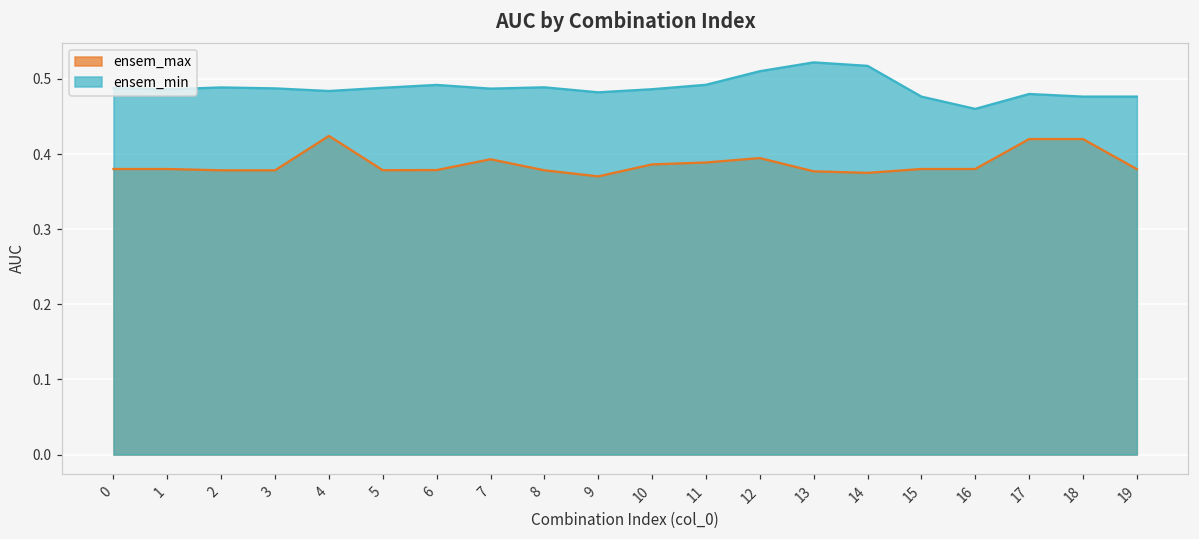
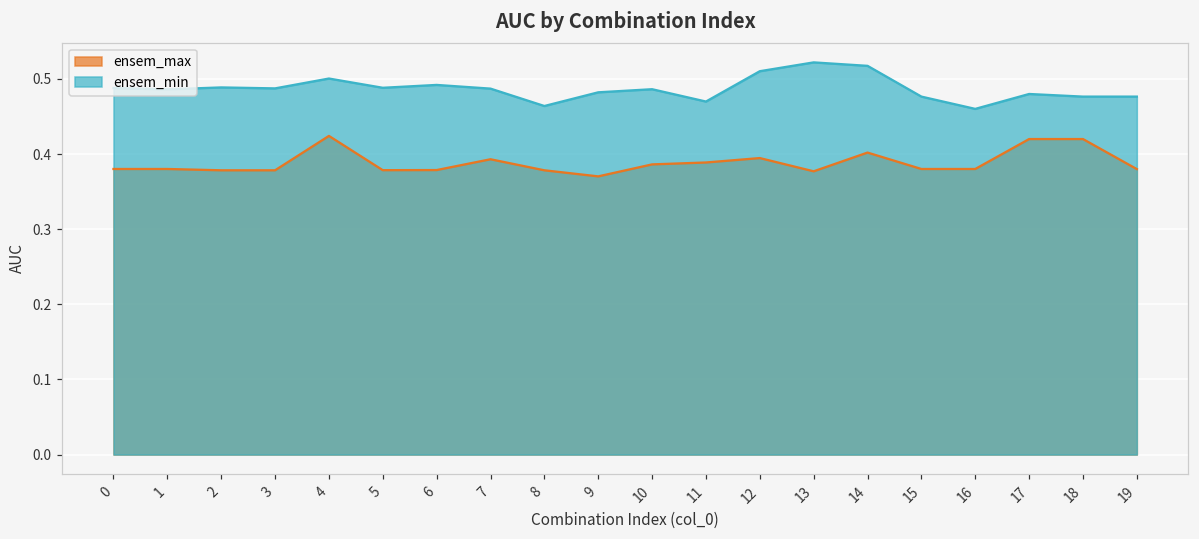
ensem_min, 4: 0.48 -> 0.50
ensem_min, 8: 0.49 -> 0.46
ensem_min, 11: 0.49 -> 0.47
ensem_max, 14: 0.38 -> 0.40
